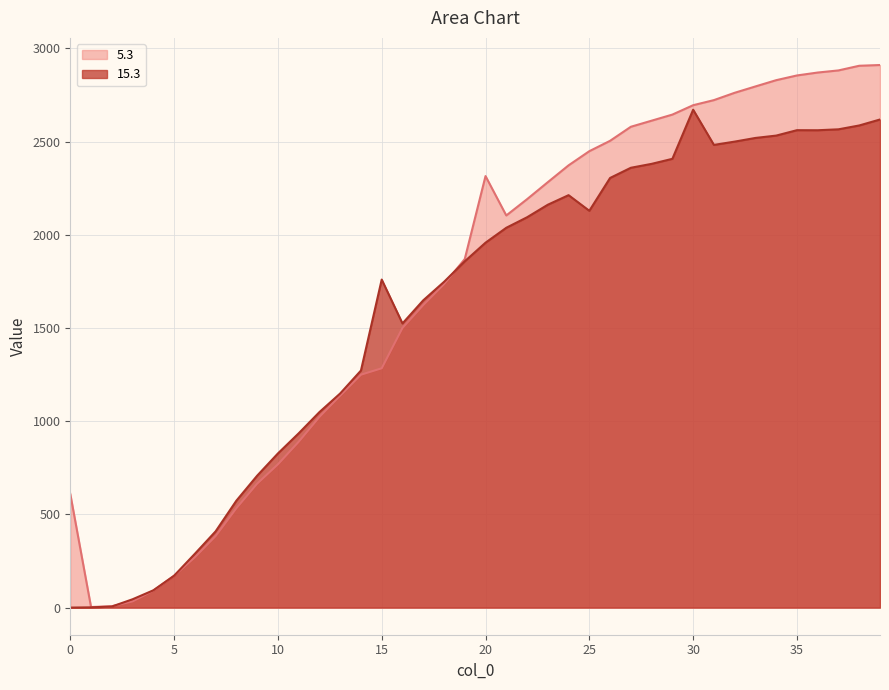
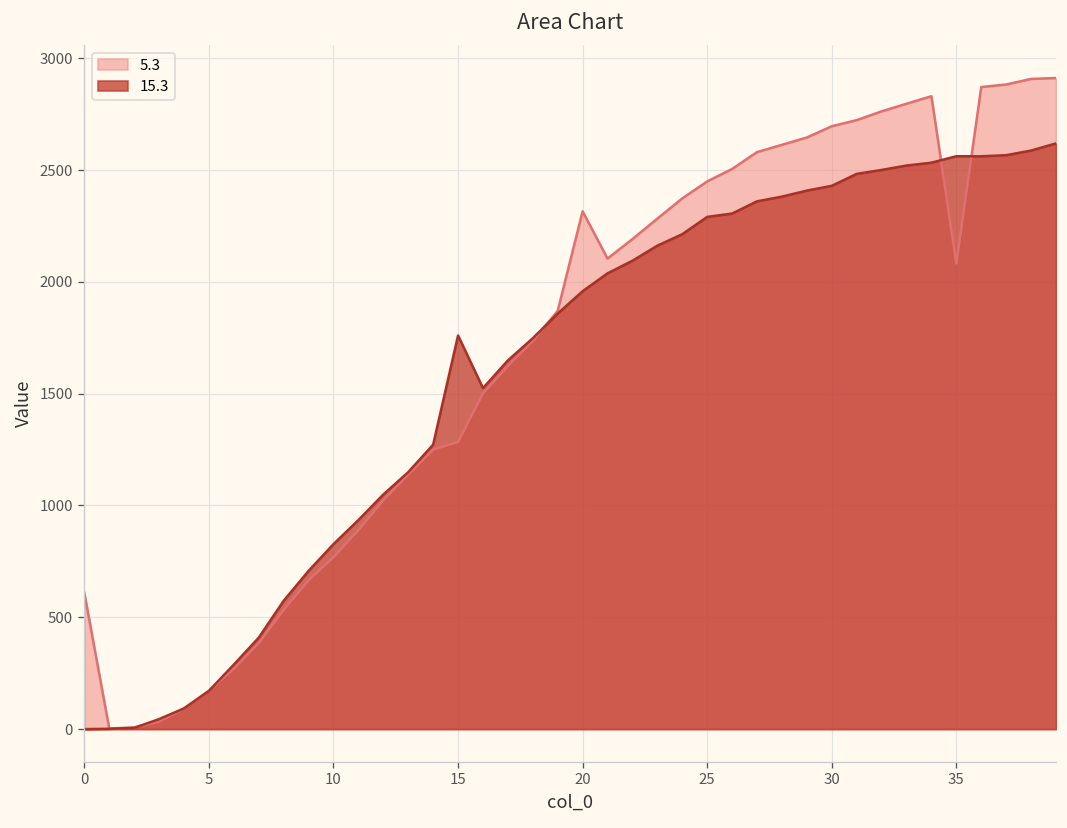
15.3, 25: 2130 -> 2290
15.3, 30: 2670 -> 2430
5.3, 35: 2860 -> 2080
